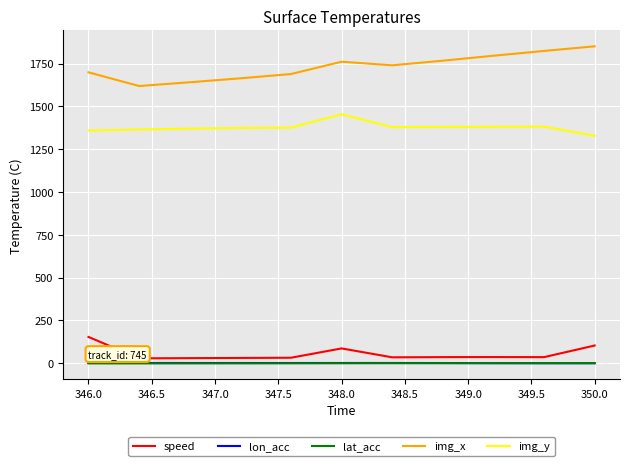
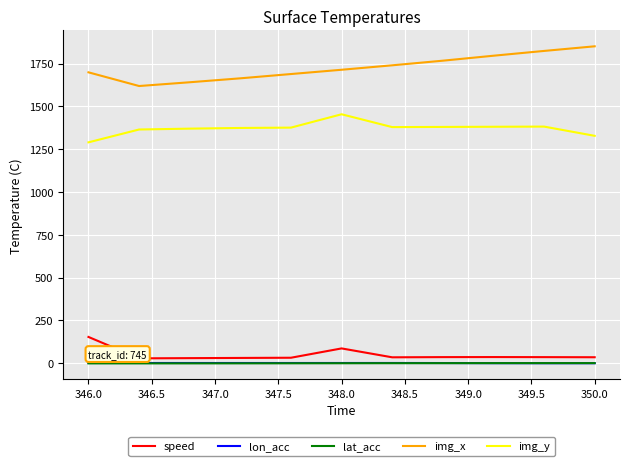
img_y, 346.0: 1360 -> 1290
img_x, 348.0: 1760 -> 1710
speed, 350.0: 100 -> 30
